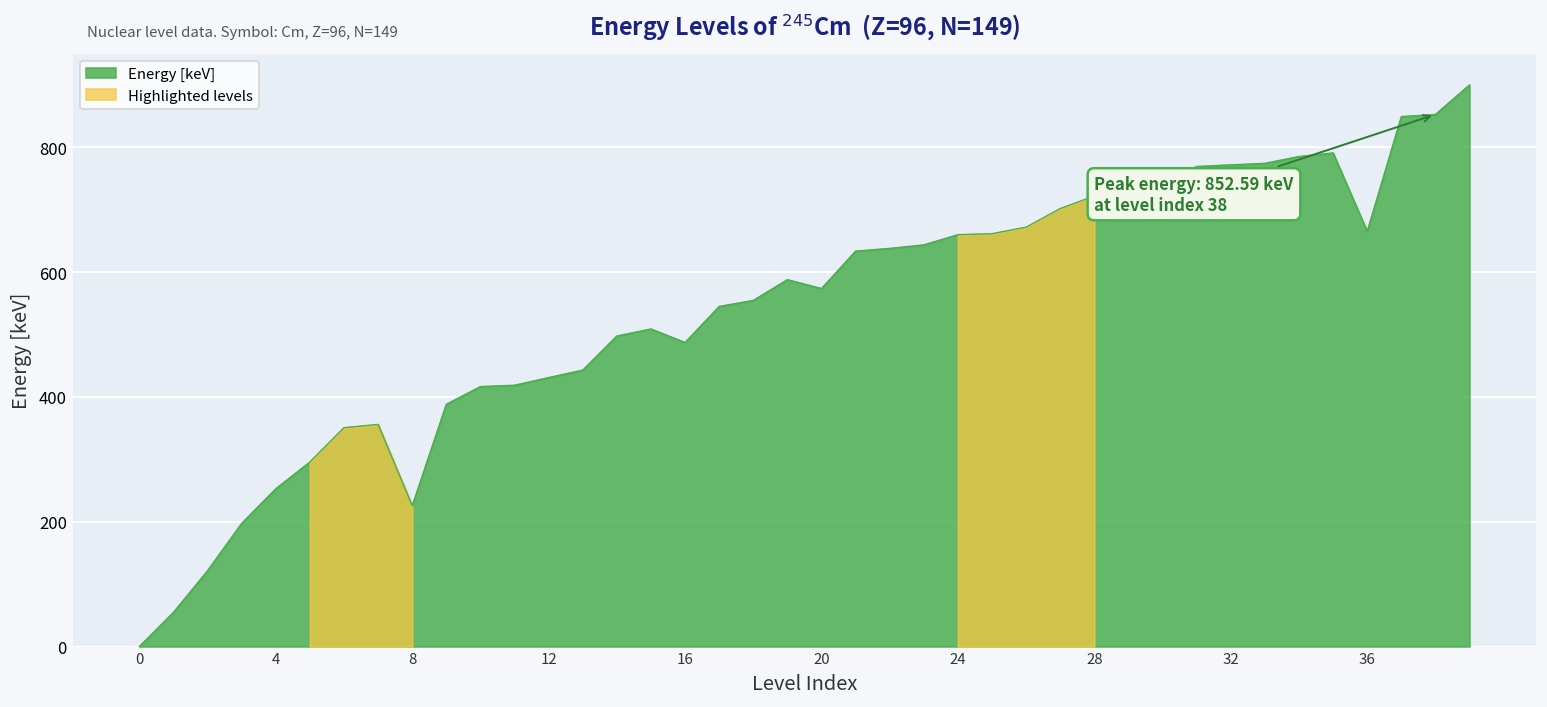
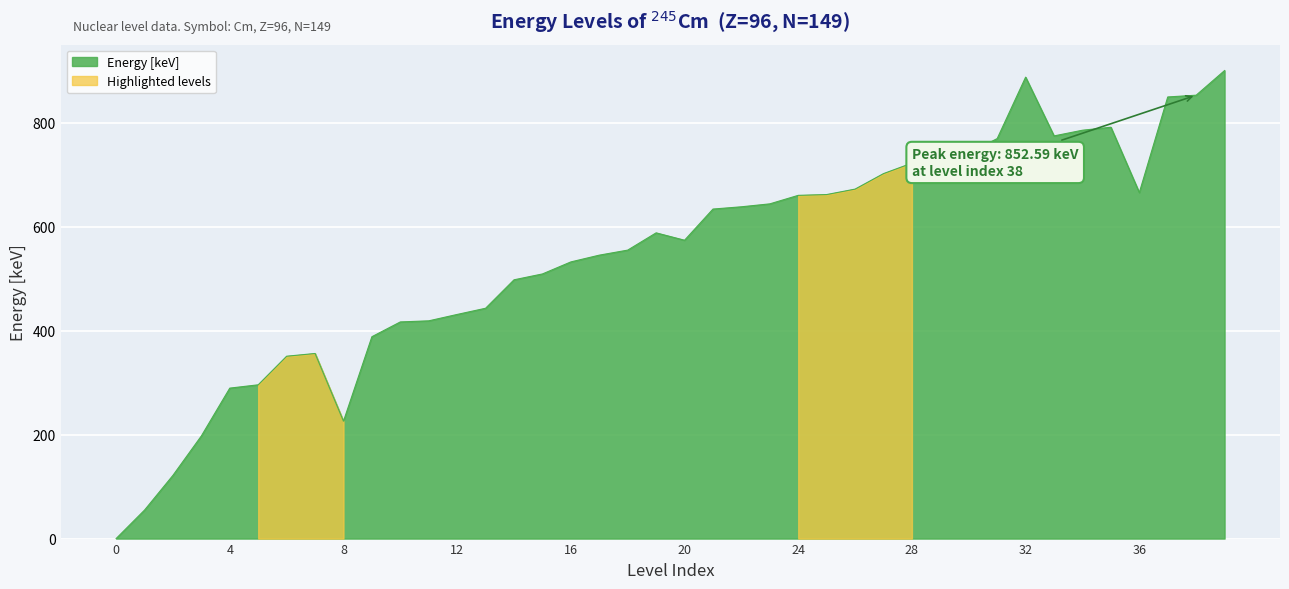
Energy [keV], 4: 250 -> 290
Energy [keV], 16: 490 -> 530
Energy [keV], 32: 770 -> 890
